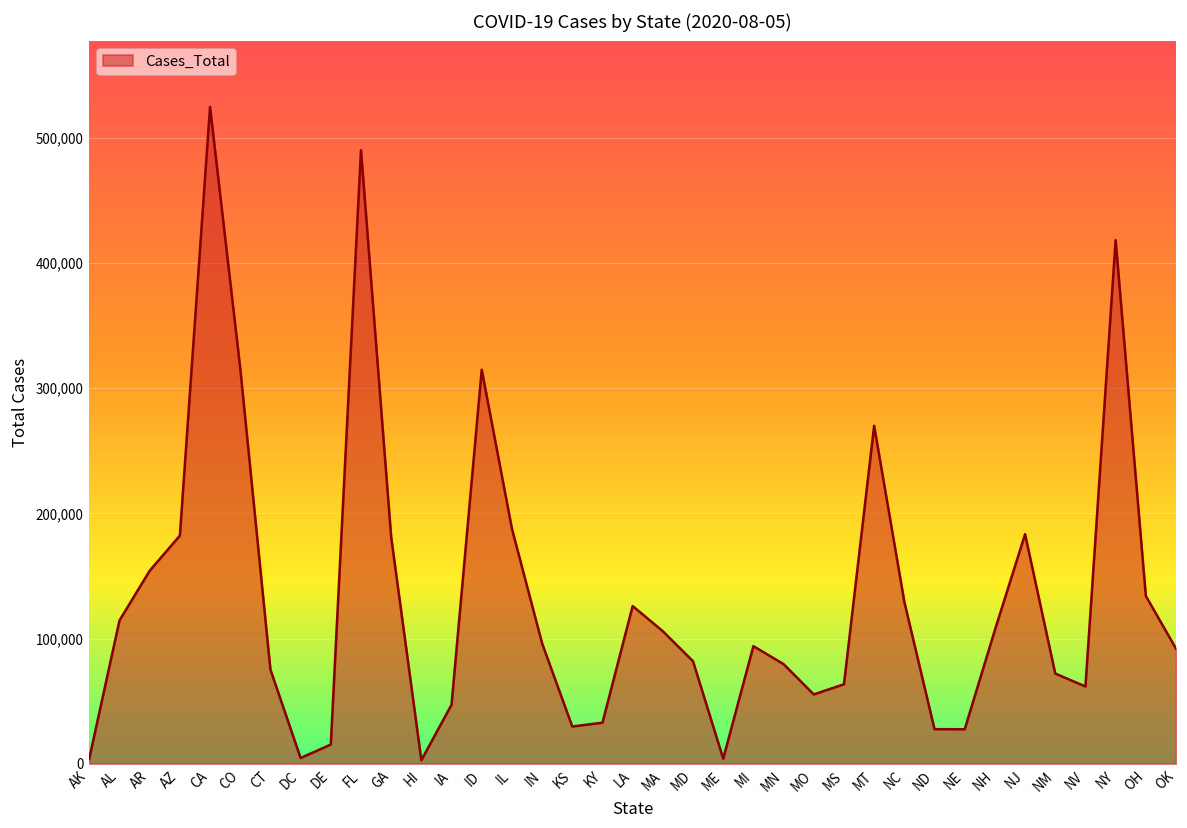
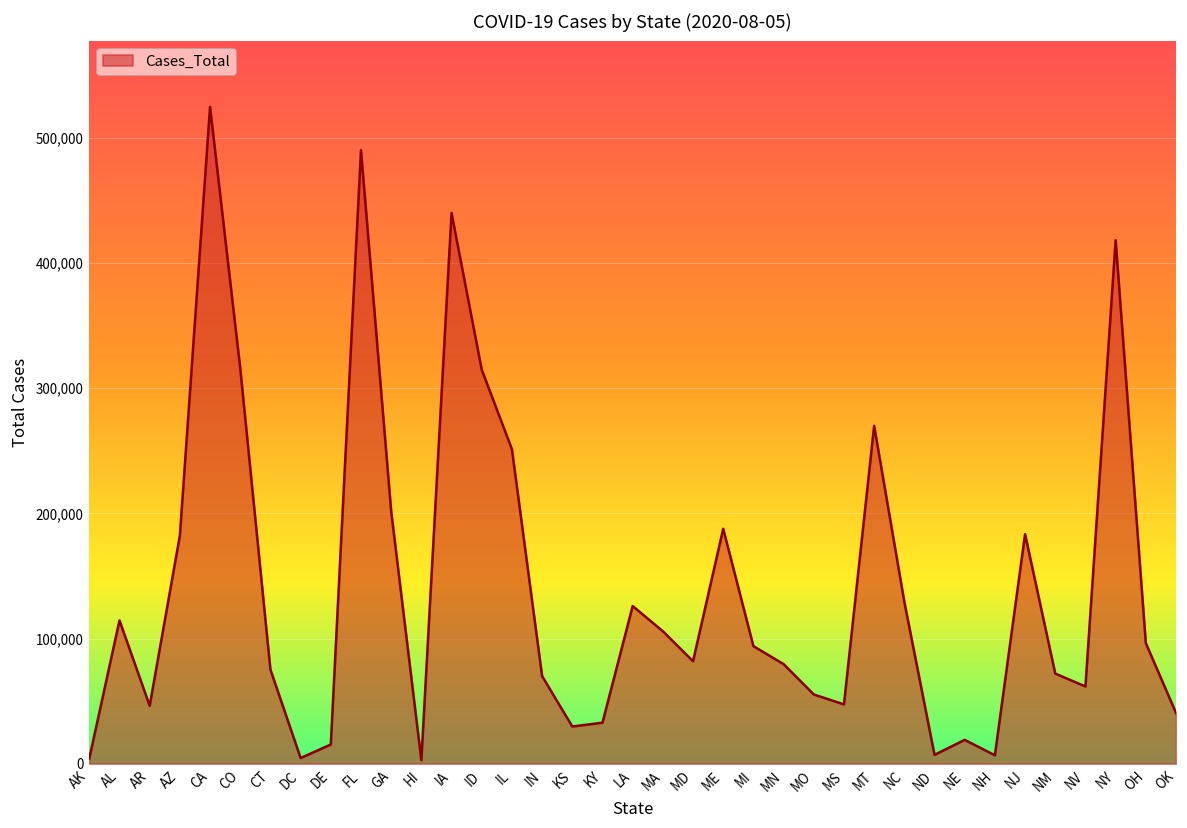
AR: 154,000 -> 46,000
GA: 181,000 -> 202,000
IA: 47,000 -> 440,000
IL: 188,000 -> 251,000
IN: 96,000 -> 70,000
ME: 4,000 -> 188,000
MS: 63,000 -> 47,000
ND: 28,000 -> 7,000
NE: 27,000 -> 19,000
NH: 107,000 -> 7,000
OH: 134,000 -> 96,000
OK: 92,000 -> 41,000
